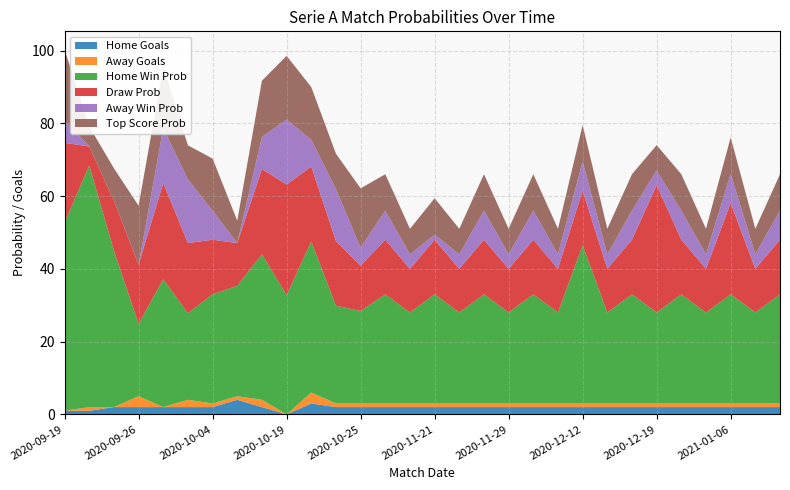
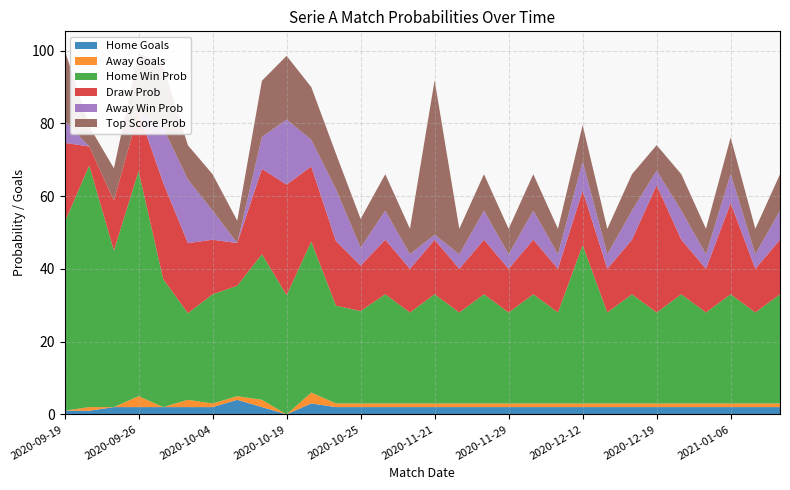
Home Win Prob, 2020-09-26: 20 -> 62
Top Score Prob, 2020-10-04: 14 -> 10
Top Score Prob, 2020-10-25: 16 -> 8
Top Score Prob, 2020-11-21: 10 -> 42
